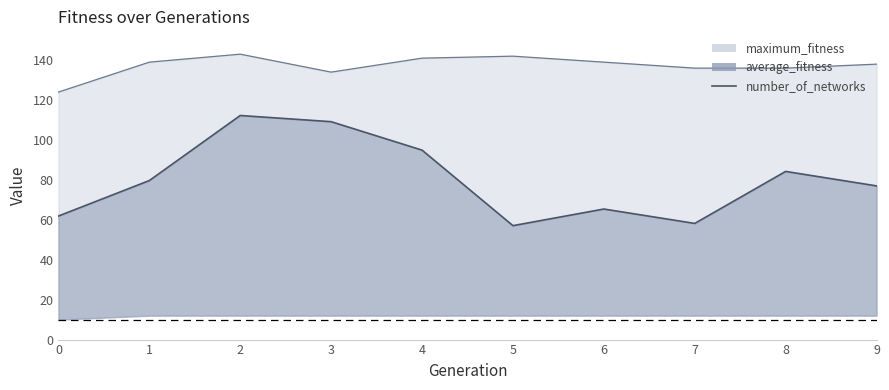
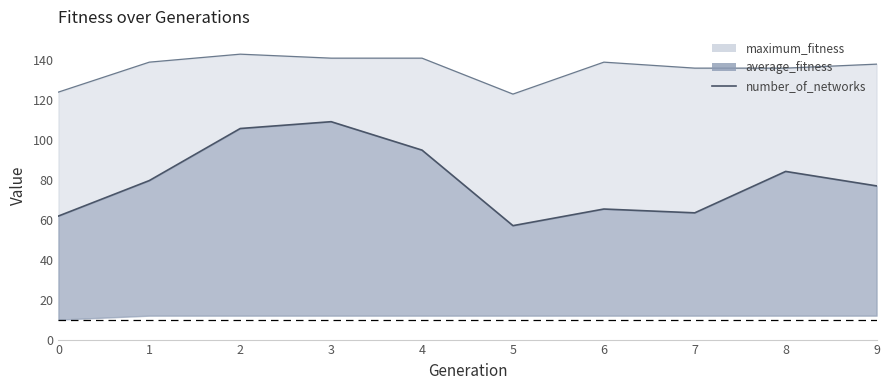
average_fitness, 2: 112 -> 106
maximum_fitness, 3: 134 -> 141
maximum_fitness, 5: 142 -> 123
average_fitness, 7: 58 -> 64
